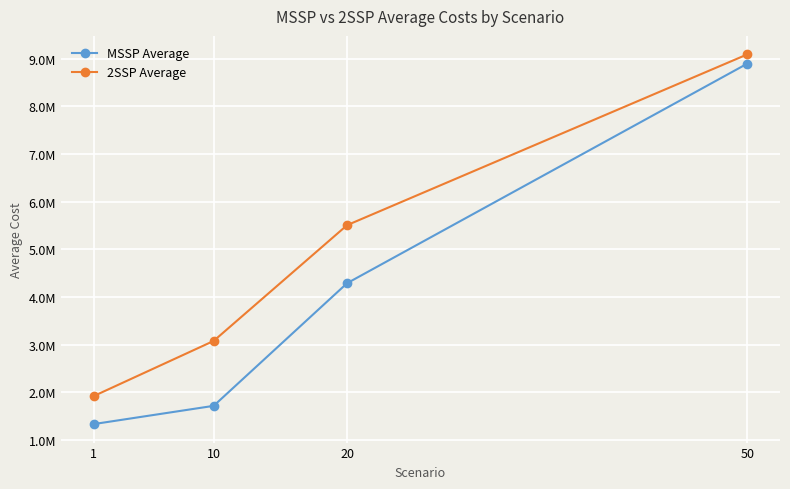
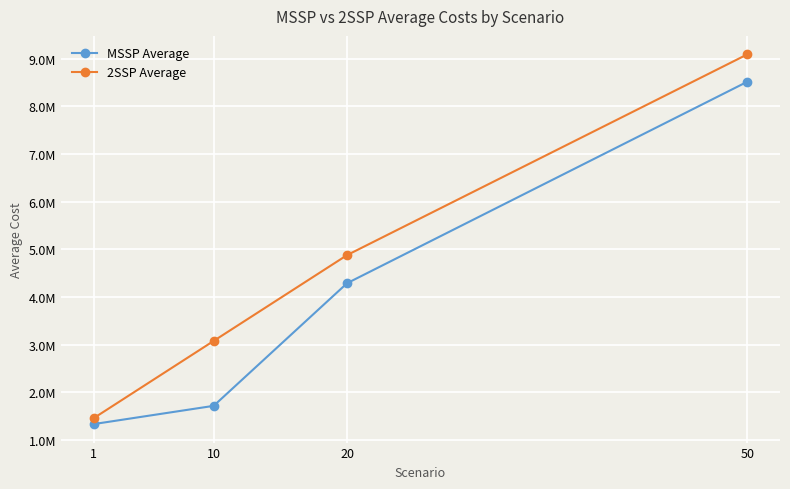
2SSP Average, 1: 1900000 -> 1500000
2SSP Average, 20: 5500000 -> 4900000
MSSP Average, 50: 8900000 -> 8500000
